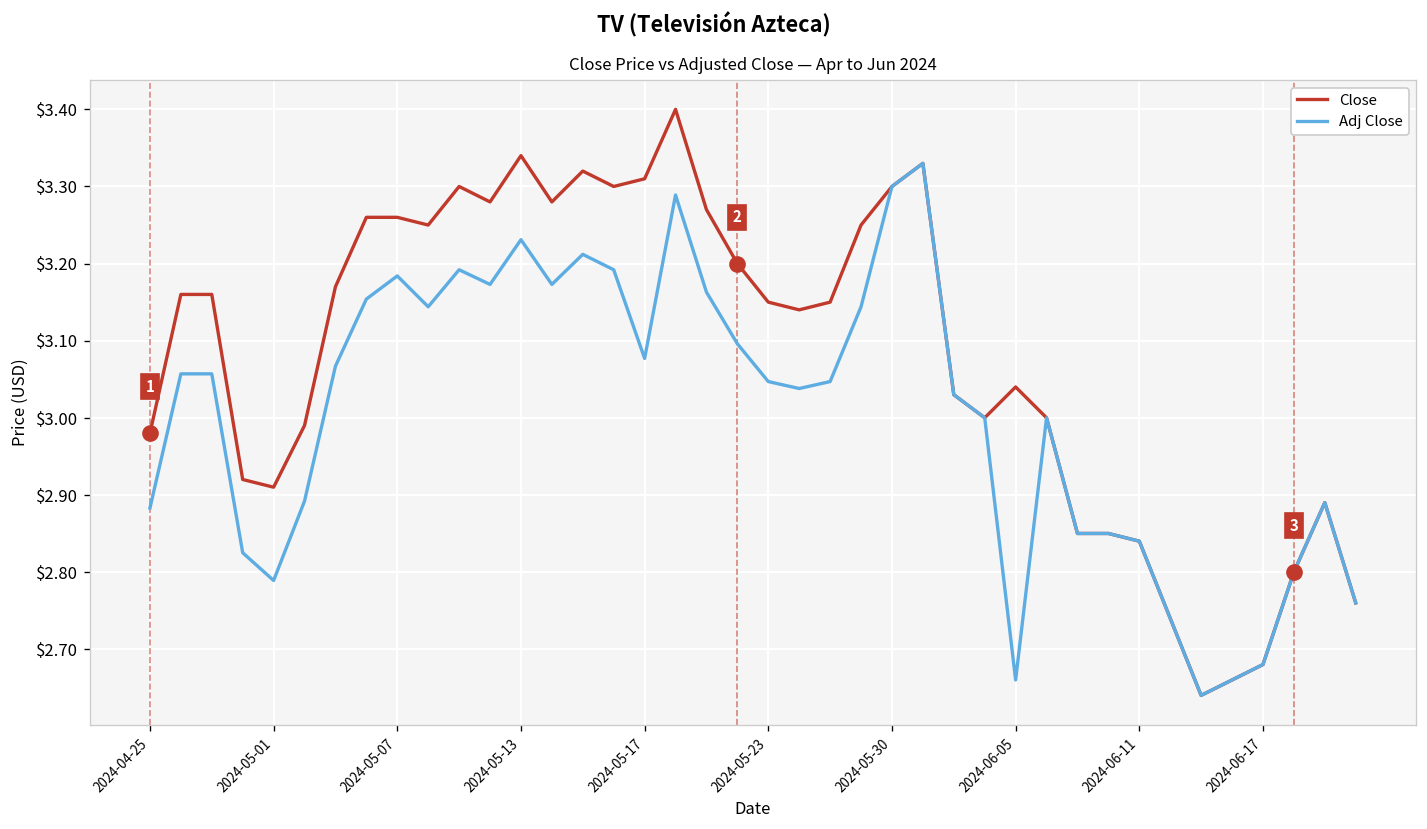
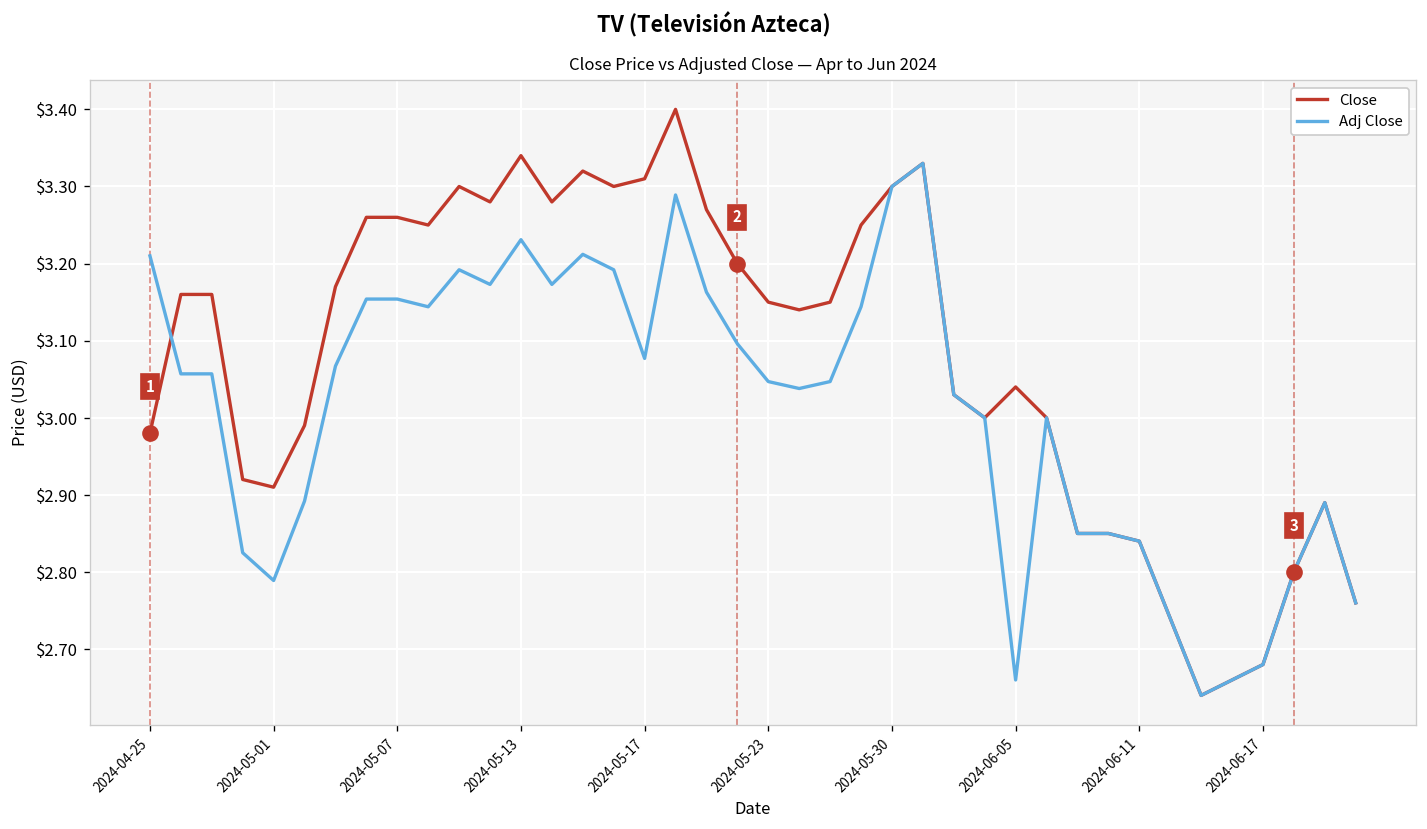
Adj Close, 2024-04-25: $2.88 -> $3.21
Adj Close, 2024-05-07: $3.18 -> $3.15
